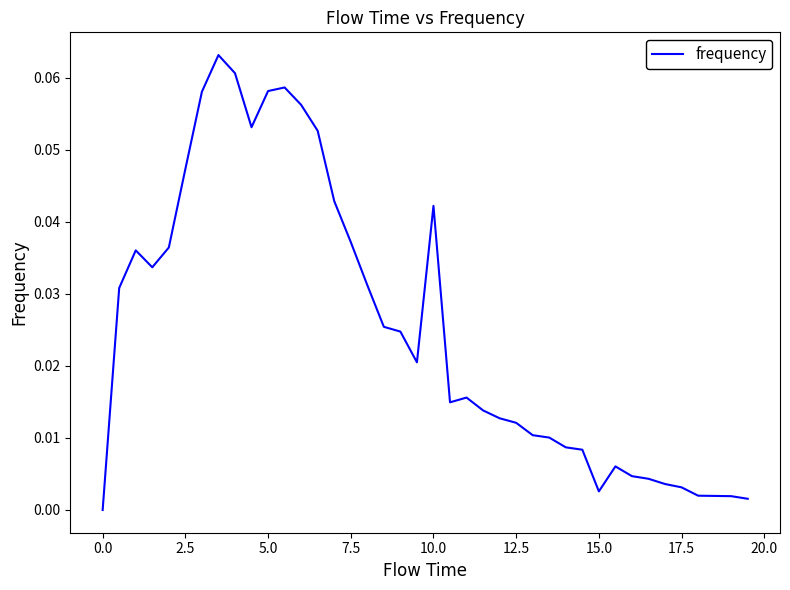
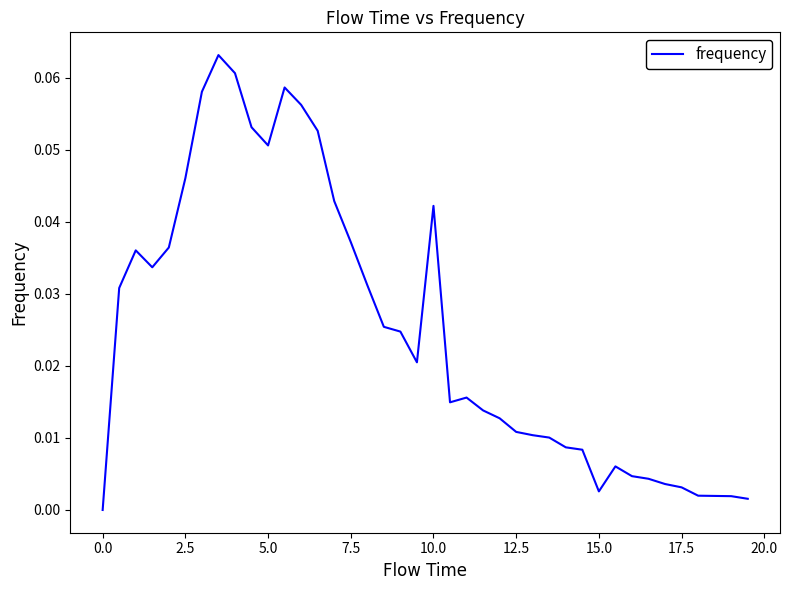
2.5: 0.047 -> 0.046
5.0: 0.058 -> 0.051
12.5: 0.012 -> 0.011
